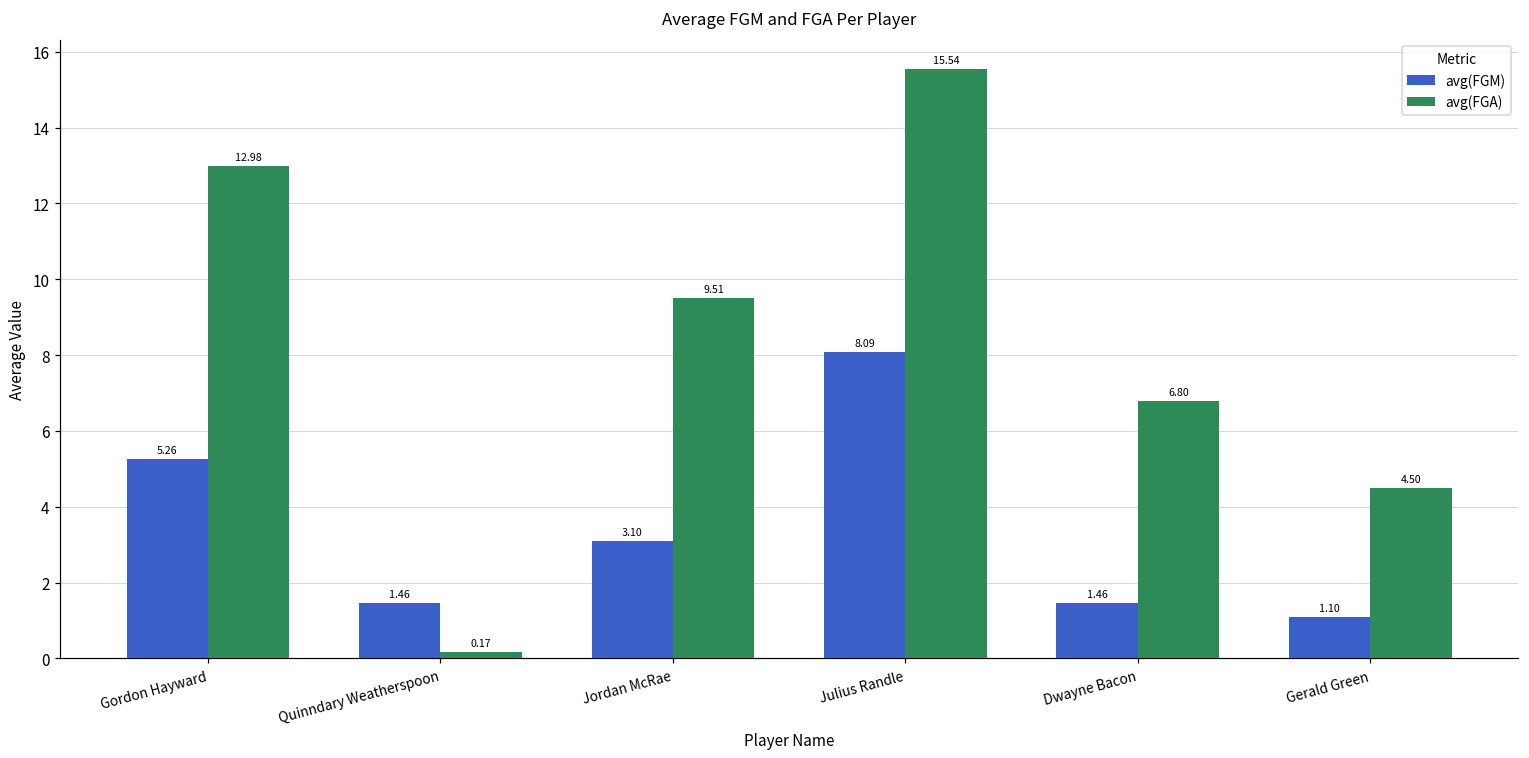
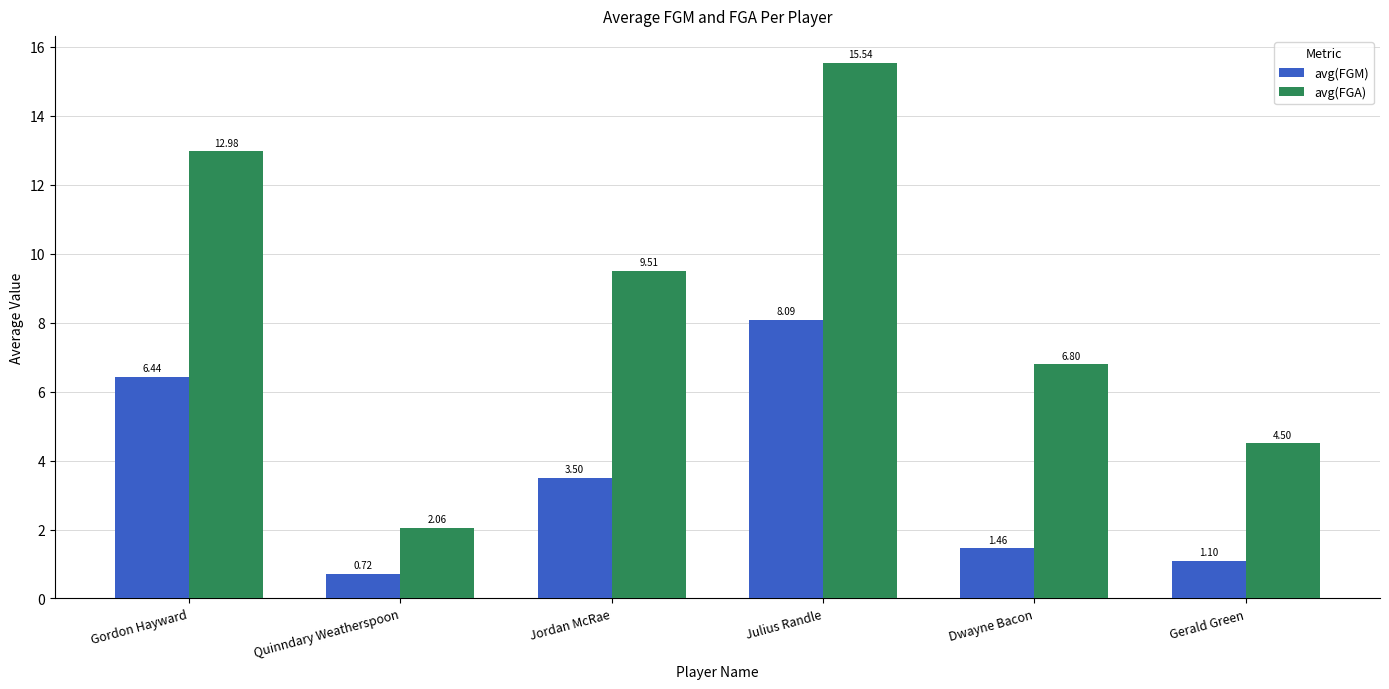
avg(FGM), Gordon Hayward: 5.26 -> 6.44
avg(FGM), Quinndary Weatherspoon: 1.46 -> 0.72
avg(FGA), Quinndary Weatherspoon: 0.17 -> 2.06
avg(FGM), Jordan McRae: 3.10 -> 3.50
